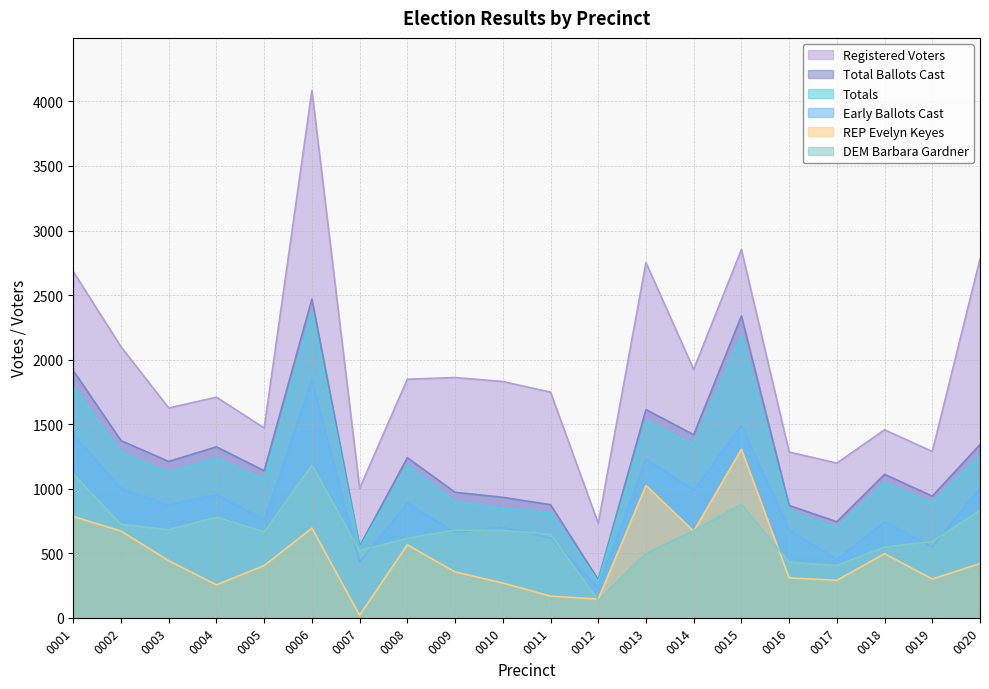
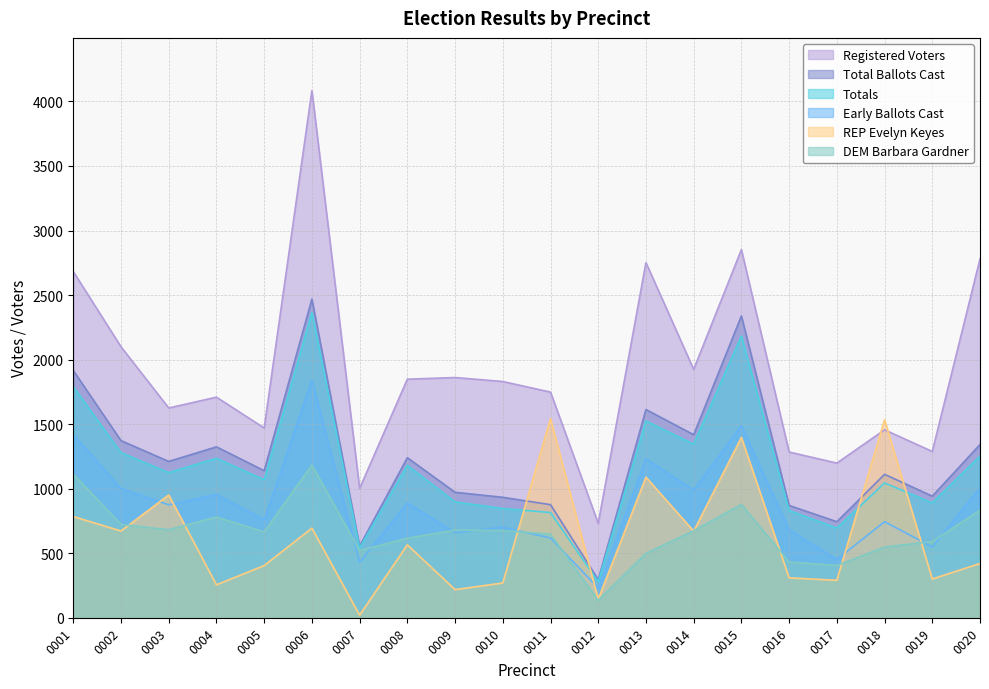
REP Evelyn Keyes, 0003: 440 -> 950
REP Evelyn Keyes, 0009: 360 -> 220
REP Evelyn Keyes, 0011: 170 -> 1540
REP Evelyn Keyes, 0013: 1030 -> 1090
REP Evelyn Keyes, 0015: 1310 -> 1400
REP Evelyn Keyes, 0018: 500 -> 1530
